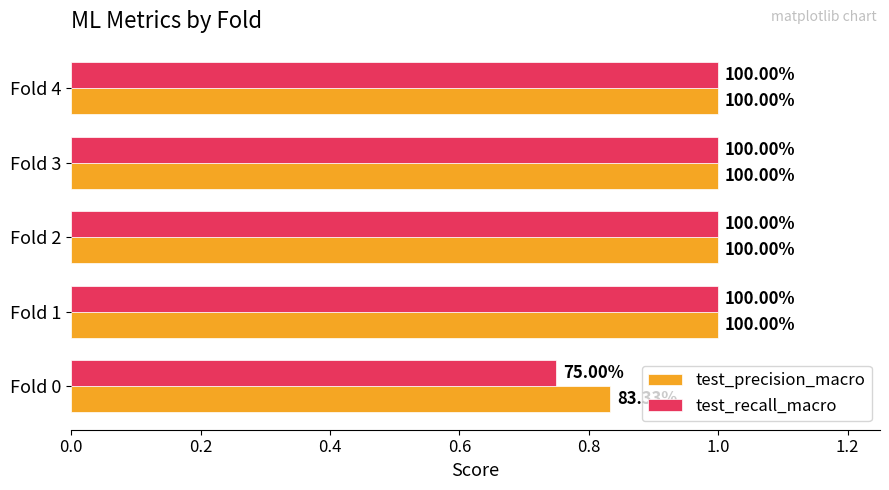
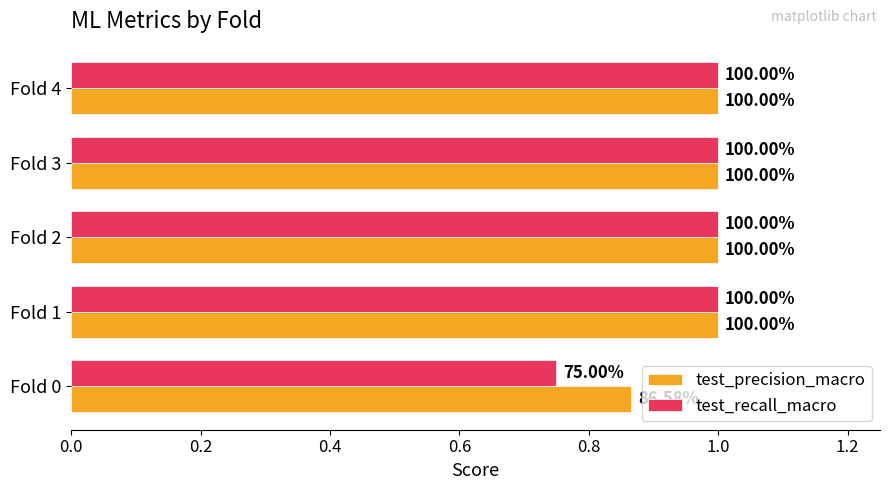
test_precision_macro, Fold 0: 0.83 -> 0.87
